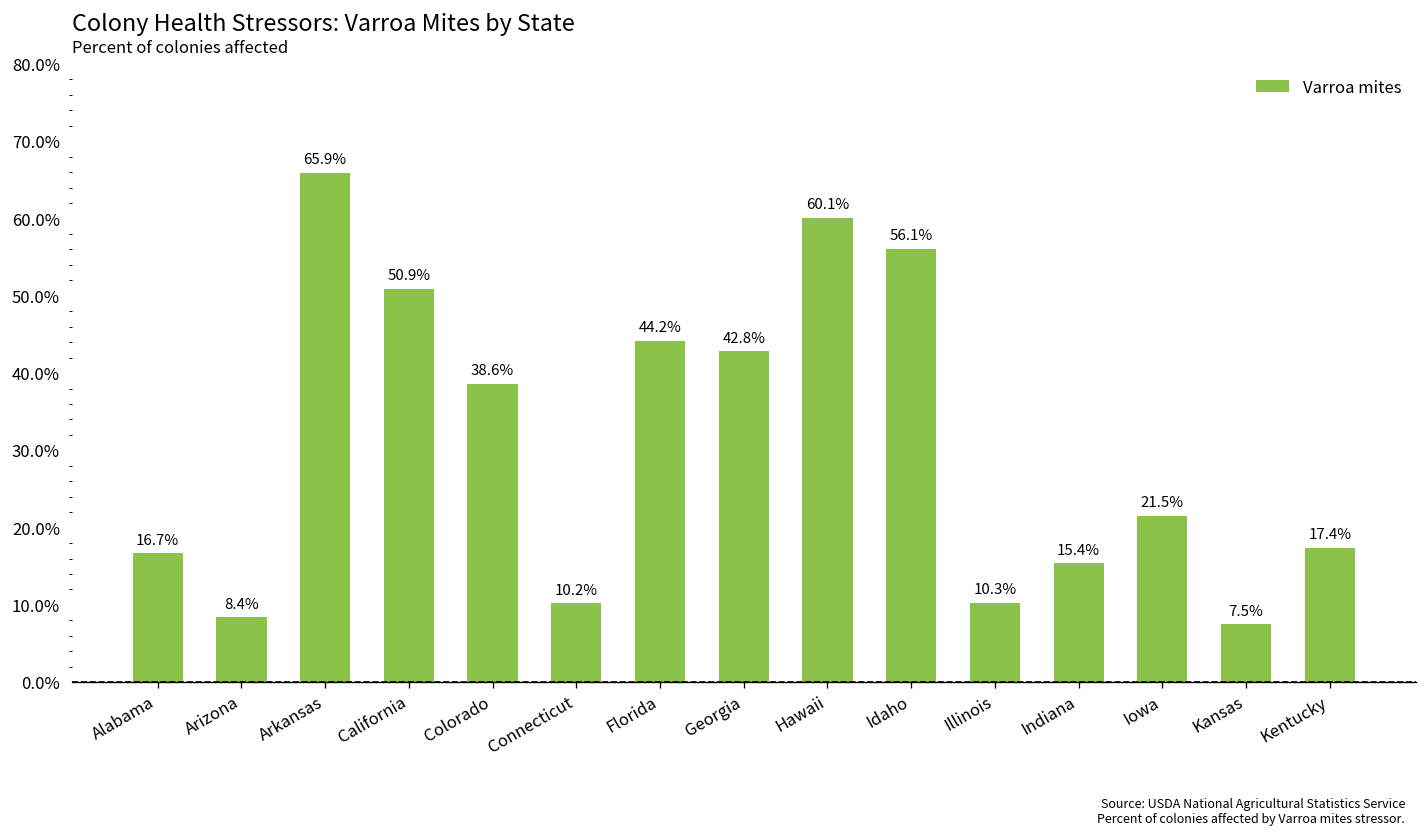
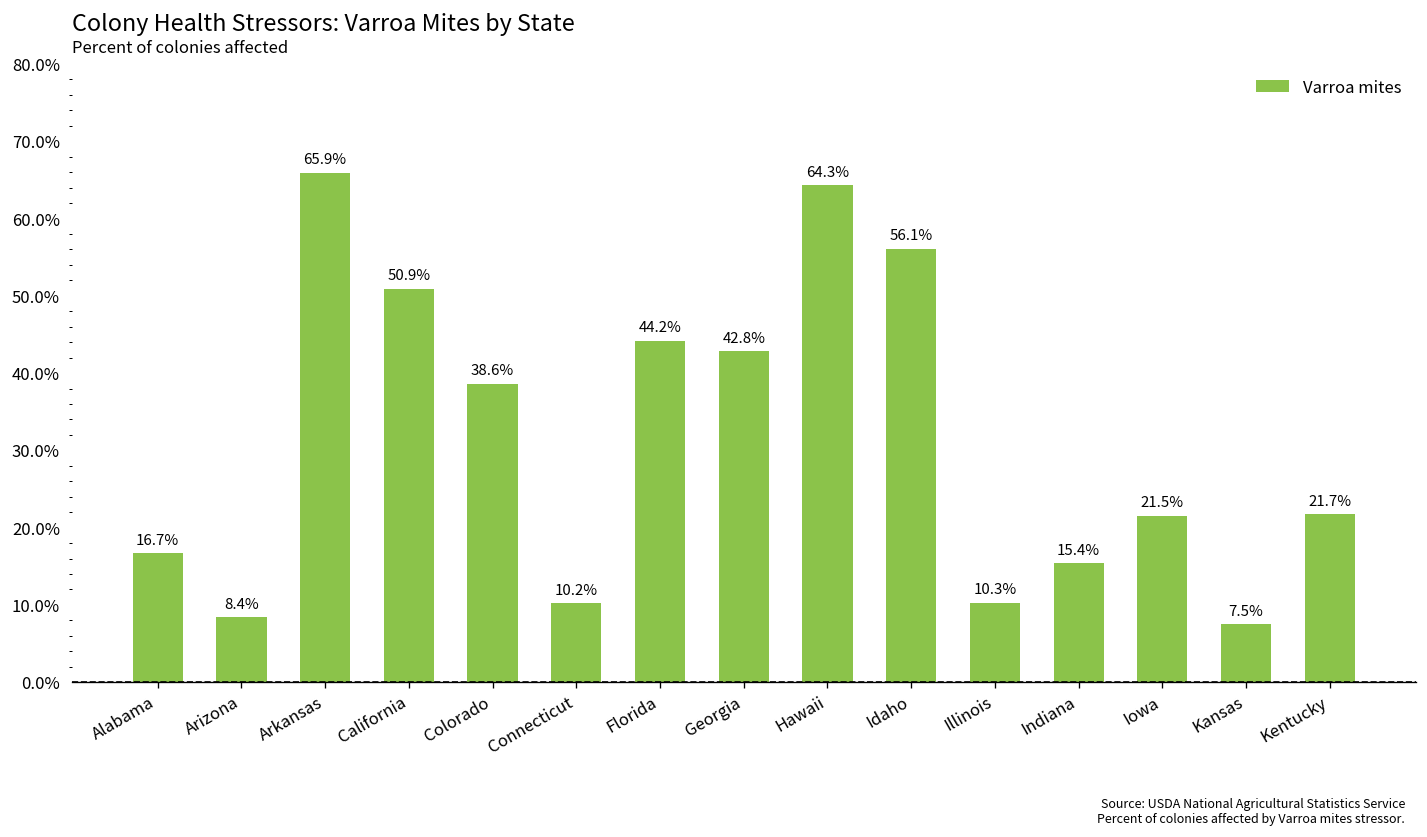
Hawaii: 60.1% -> 64.3%
Kentucky: 17.4% -> 21.7%
